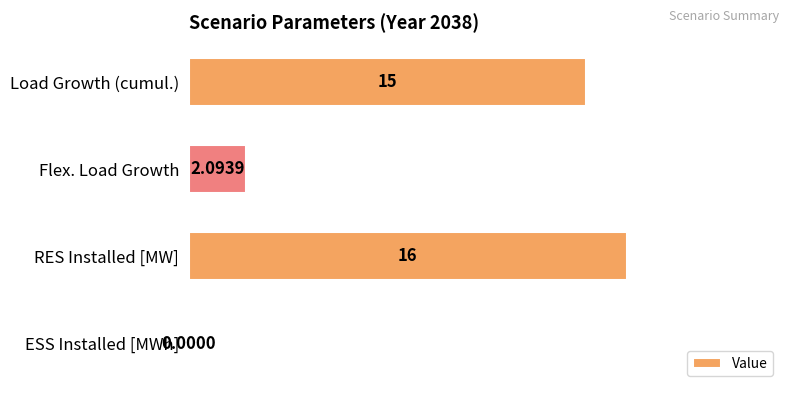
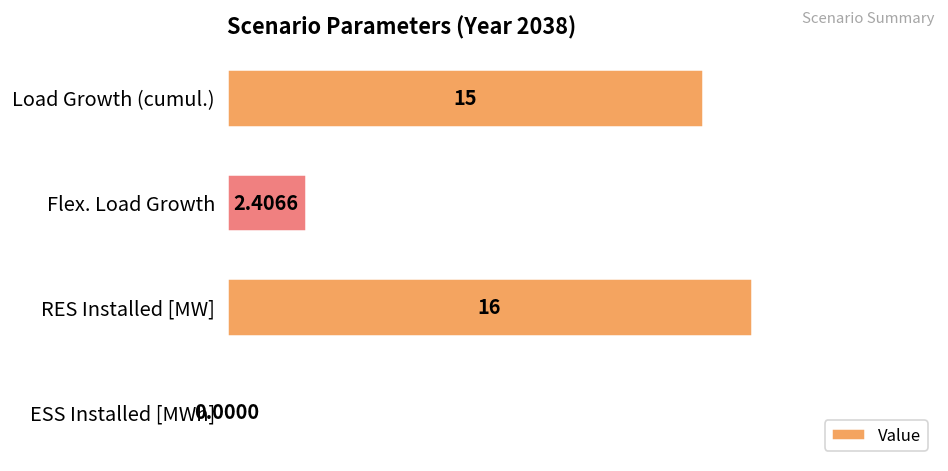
Flex. Load Growth: 2.0939 -> 2.4066
